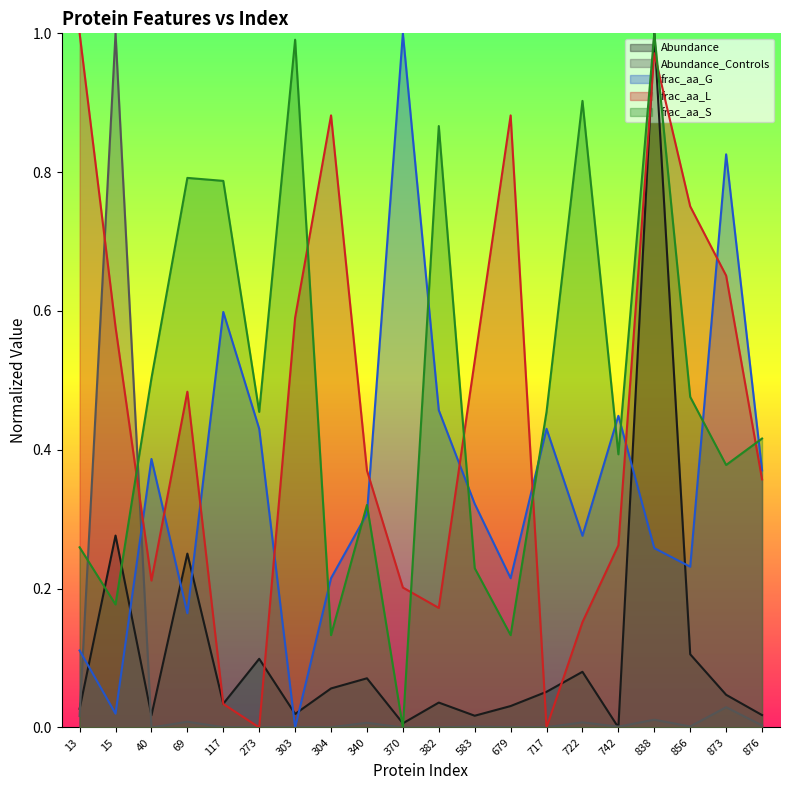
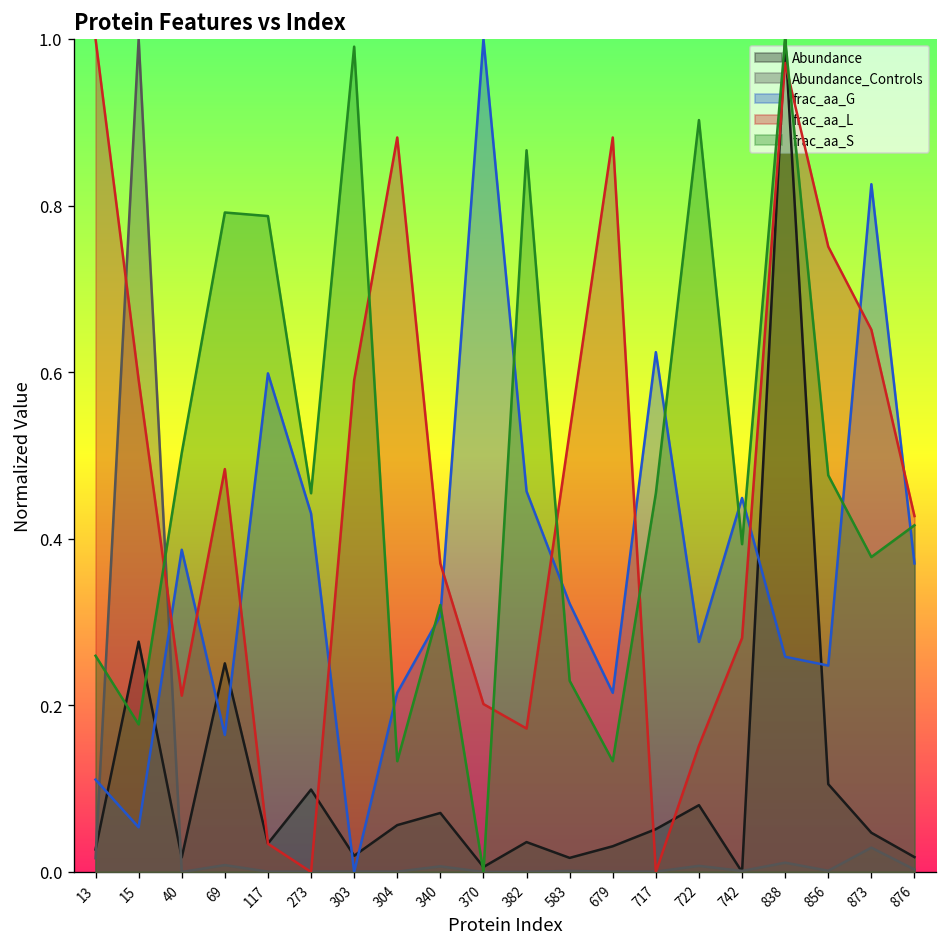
frac_aa_G, 15: 0.02 -> 0.05
frac_aa_L, 15: 0.58 -> 0.59
frac_aa_G, 717: 0.43 -> 0.62
frac_aa_L, 742: 0.26 -> 0.28
frac_aa_G, 856: 0.23 -> 0.25
frac_aa_L, 876: 0.36 -> 0.43
